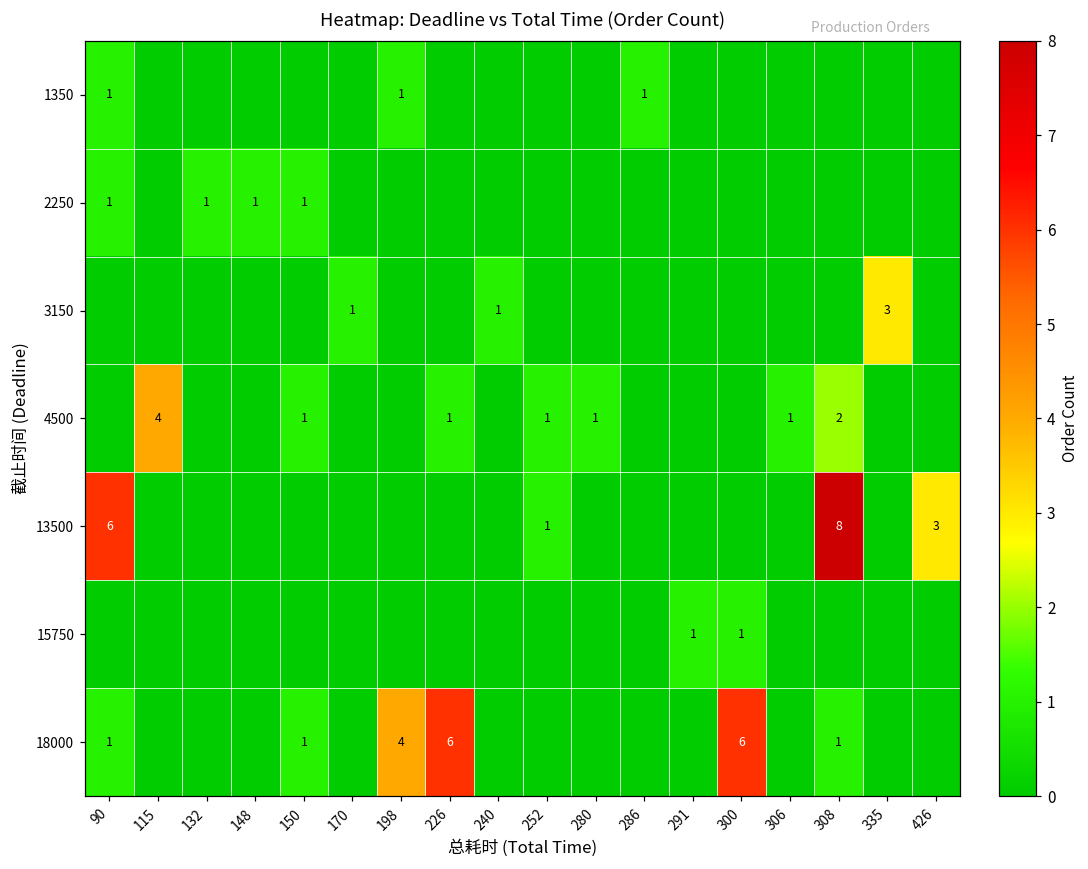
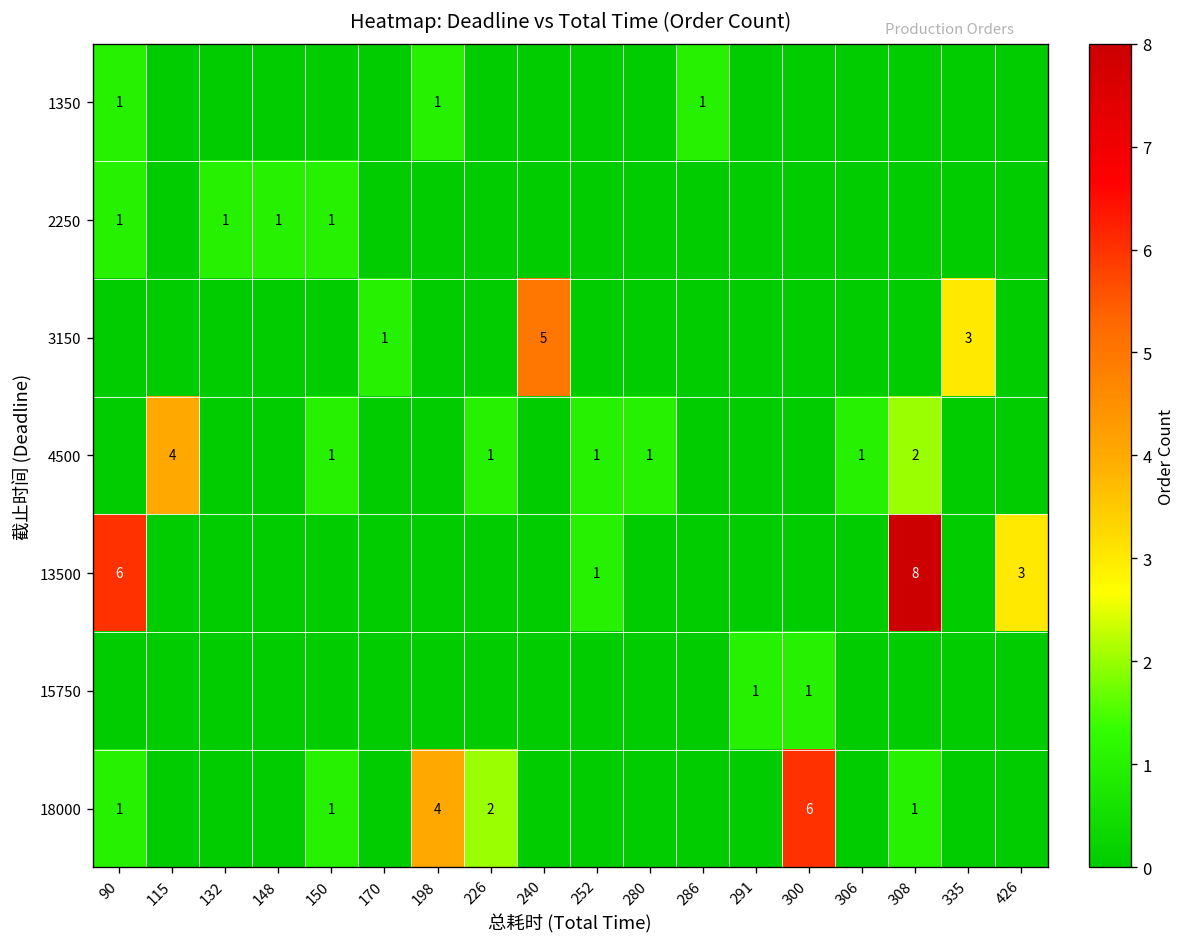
3150, 240: 1 -> 5
18000, 226: 6 -> 2
